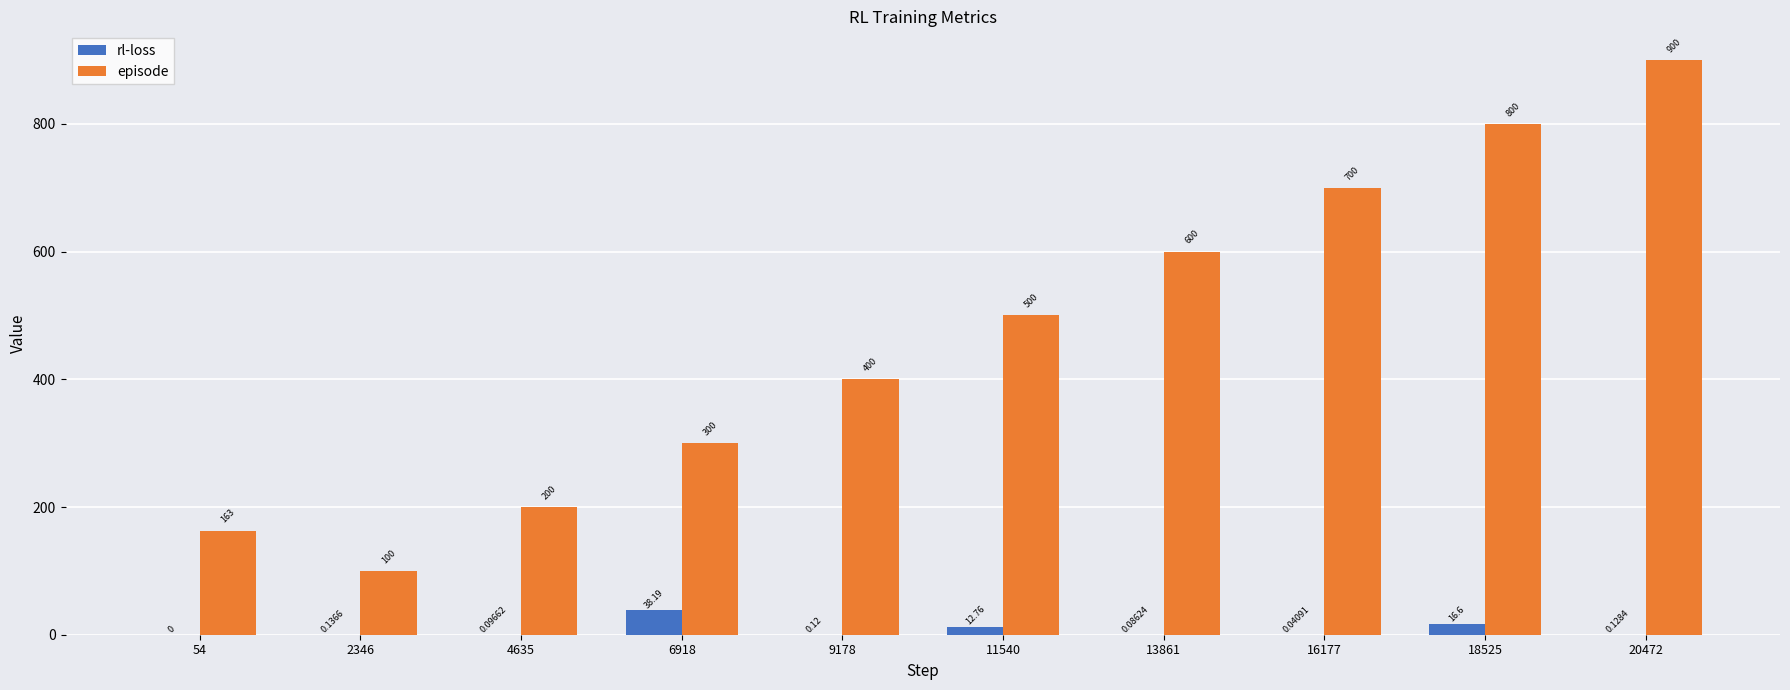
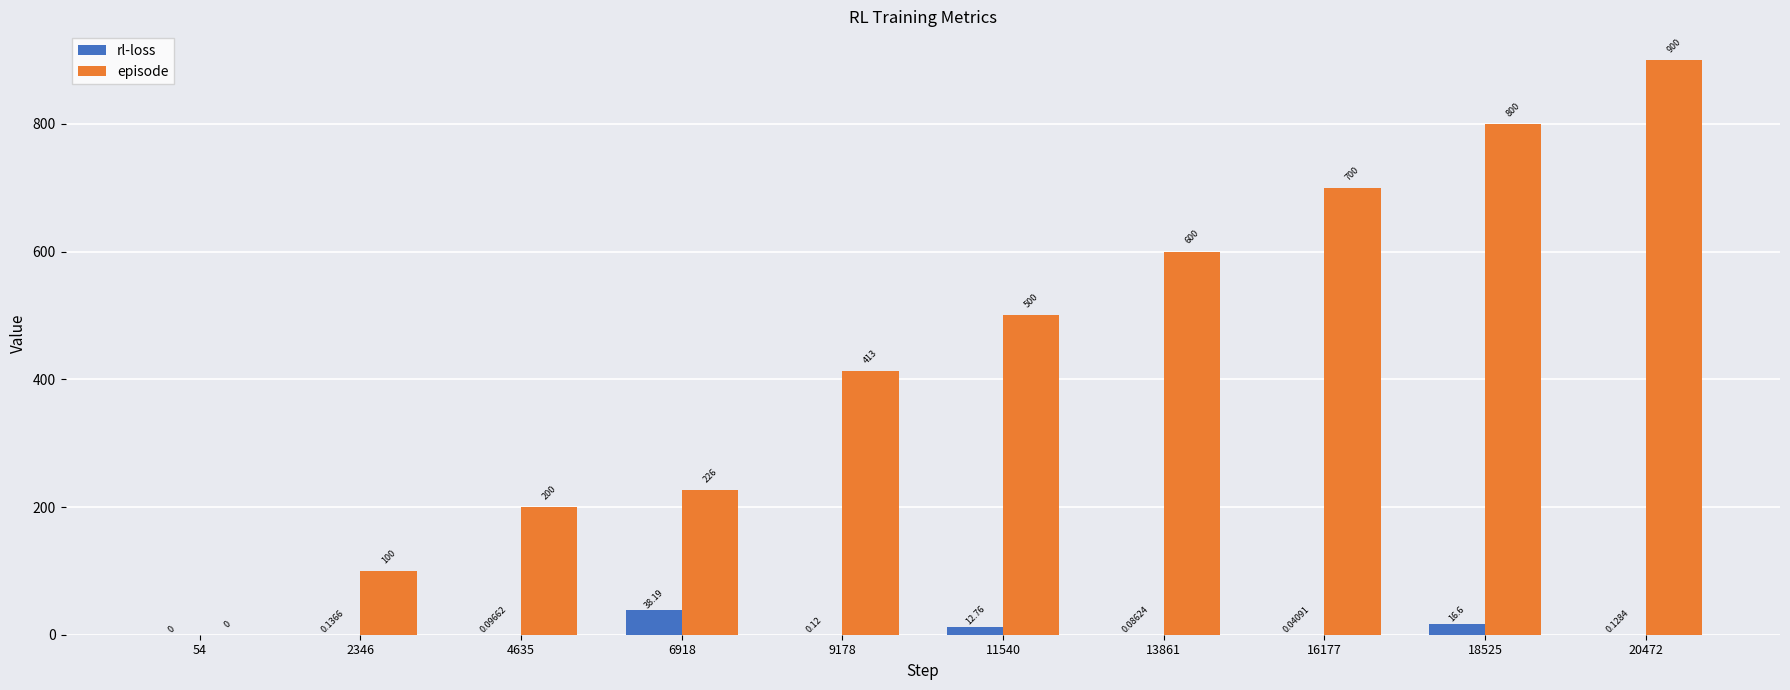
episode, 54: 163 -> 0
episode, 6918: 300 -> 226
episode, 9178: 400 -> 413
